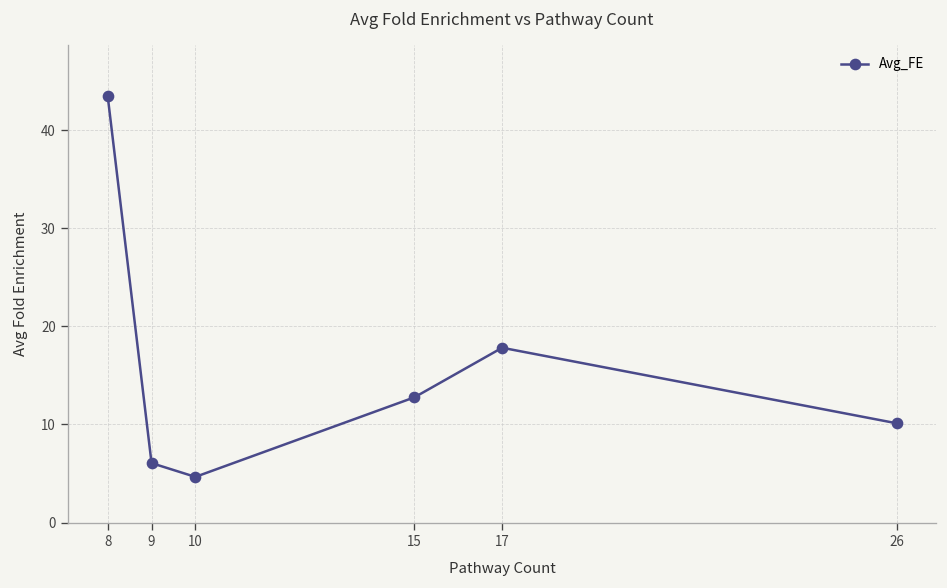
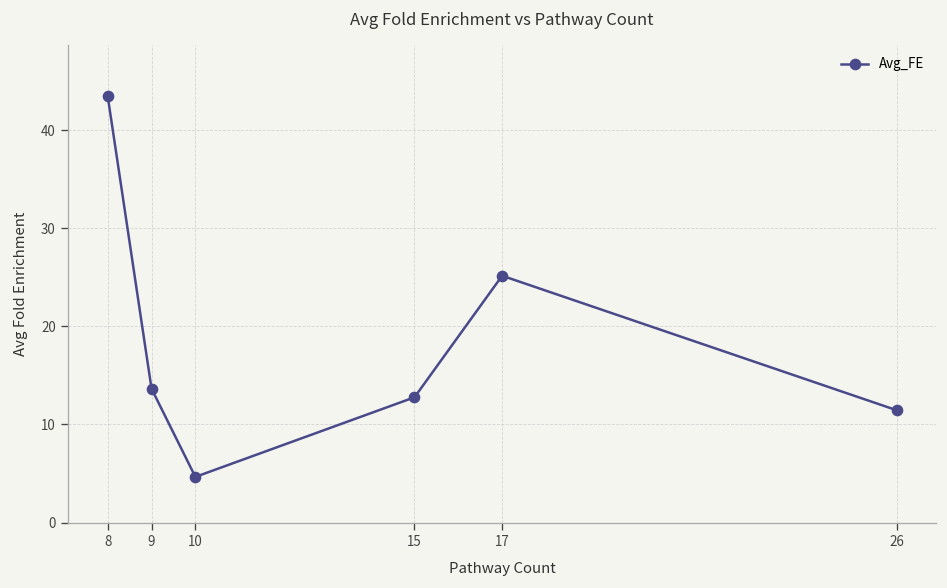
9: 6 -> 14
17: 18 -> 25
26: 10 -> 11
